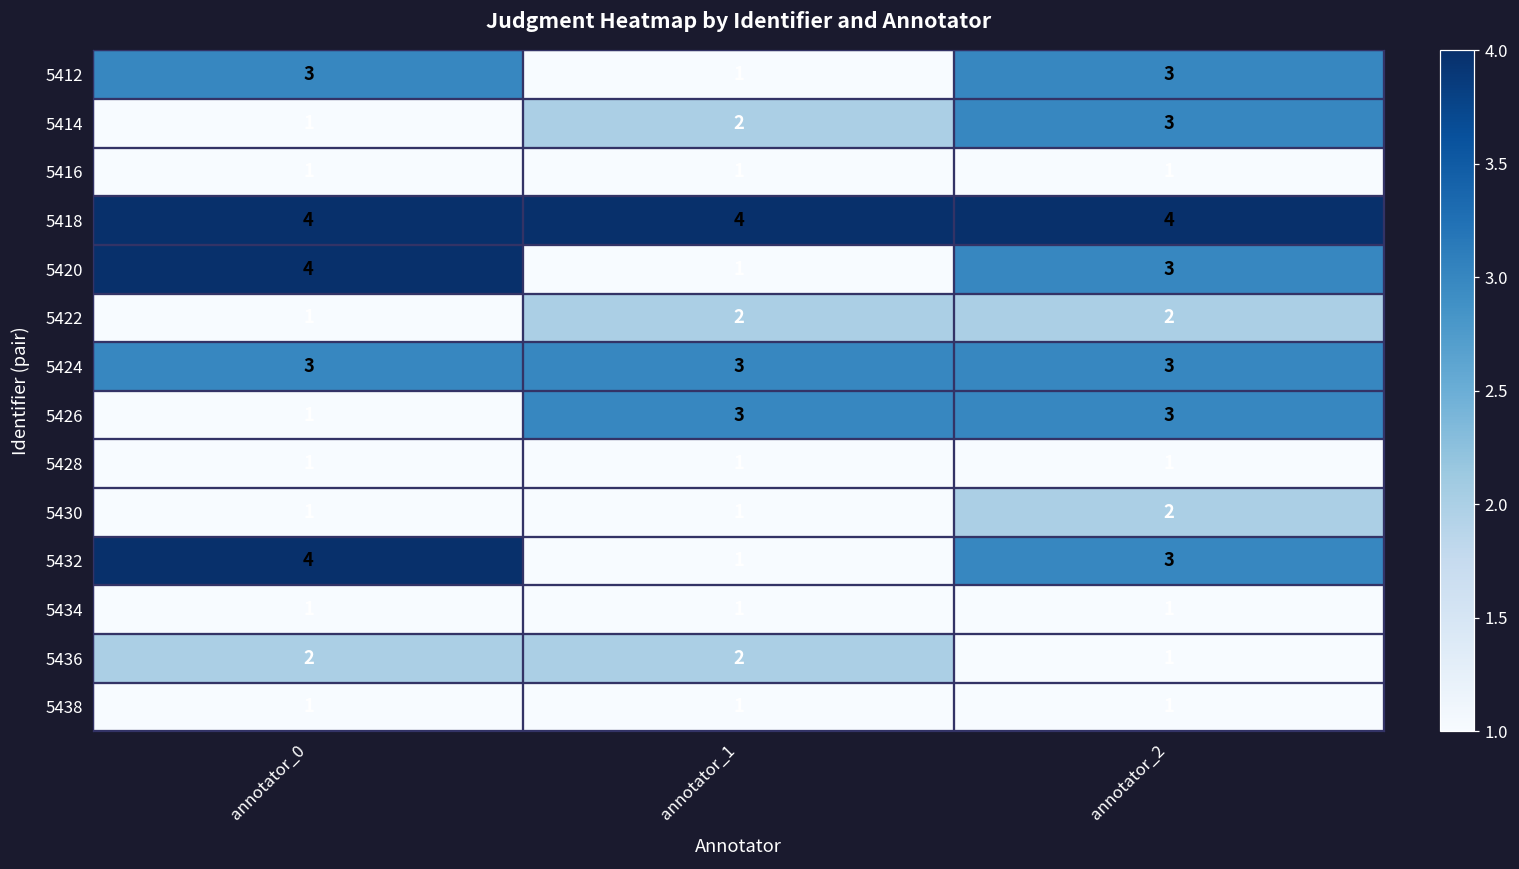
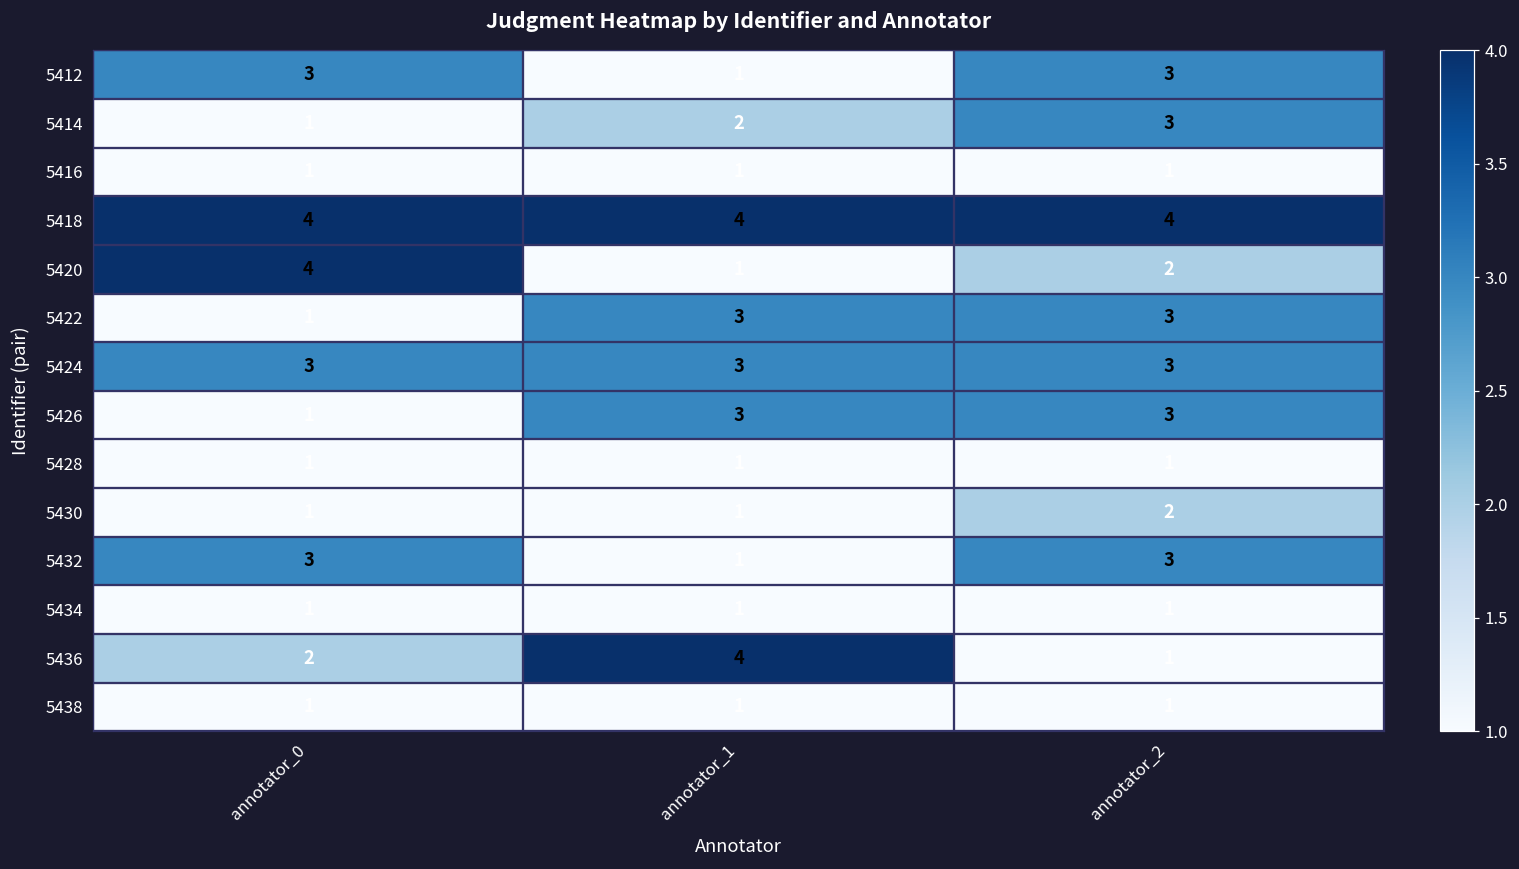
5420, annotator_2: 3 -> 2
5422, annotator_1: 2 -> 3
5422, annotator_2: 2 -> 3
5432, annotator_0: 4 -> 3
5436, annotator_1: 2 -> 4
